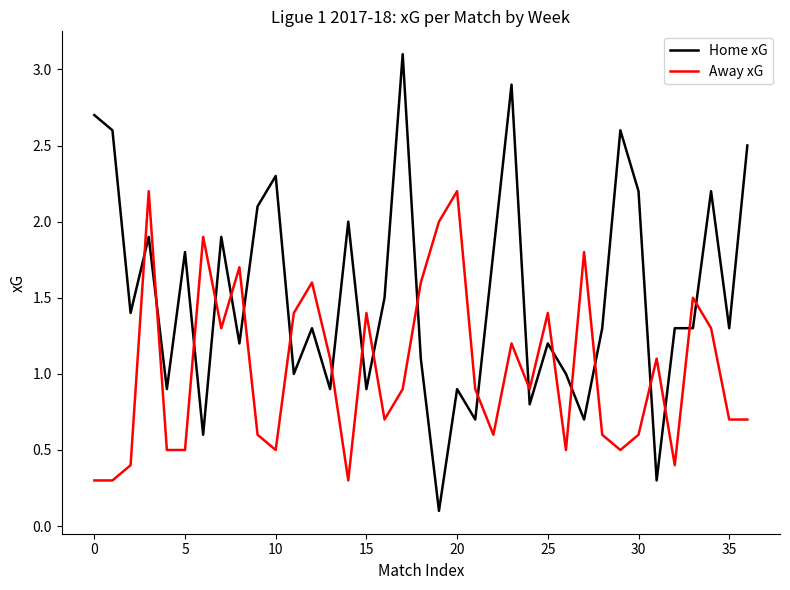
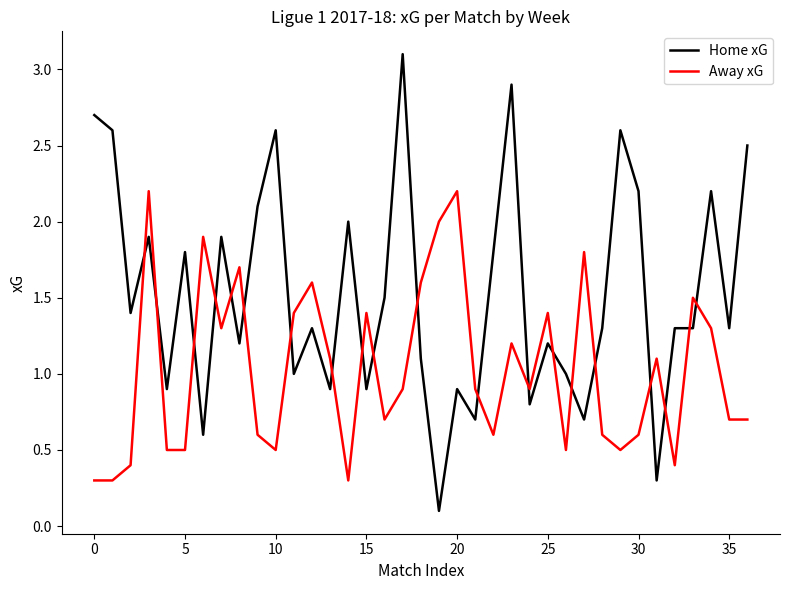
Home xG, 10: 2.3 -> 2.6
